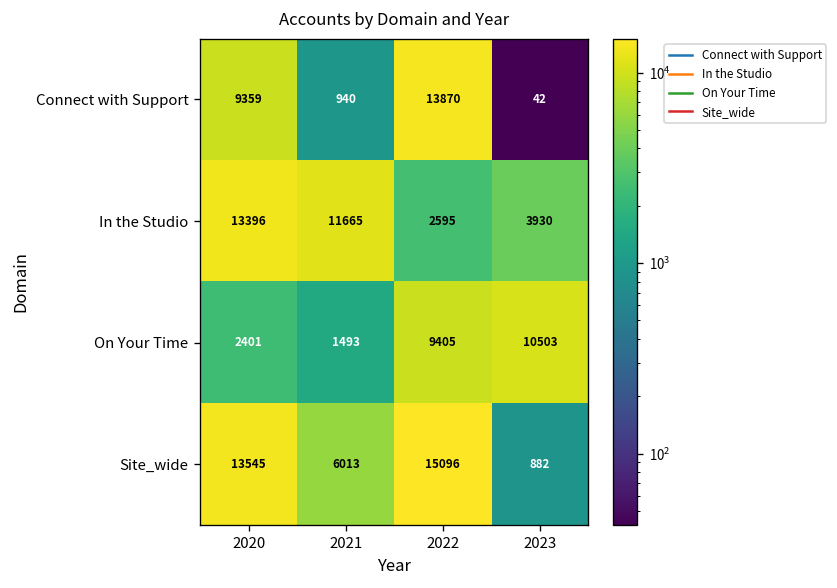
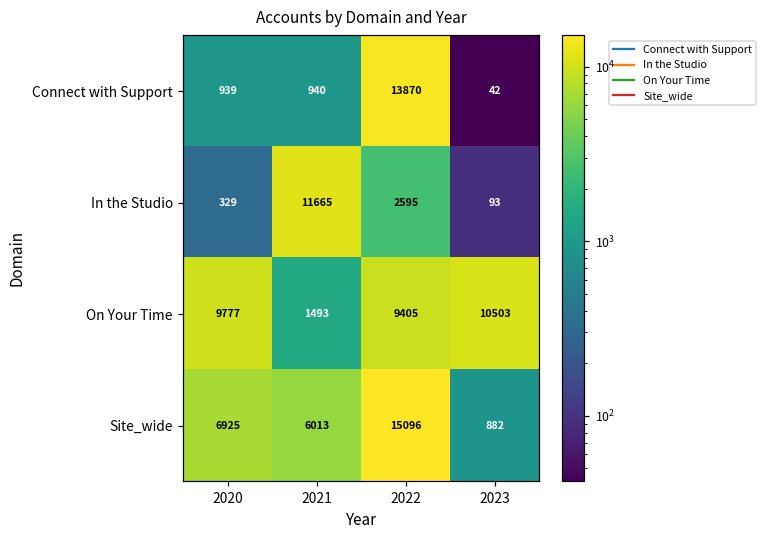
Connect with Support, 2020: 9359 -> 939
In the Studio, 2020: 13396 -> 329
In the Studio, 2023: 3930 -> 93
On Your Time, 2020: 2401 -> 9777
Site_wide, 2020: 13545 -> 6925
